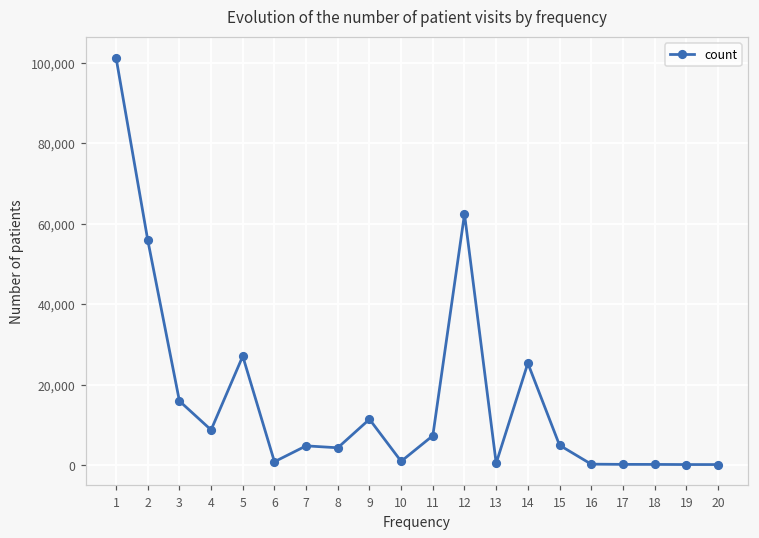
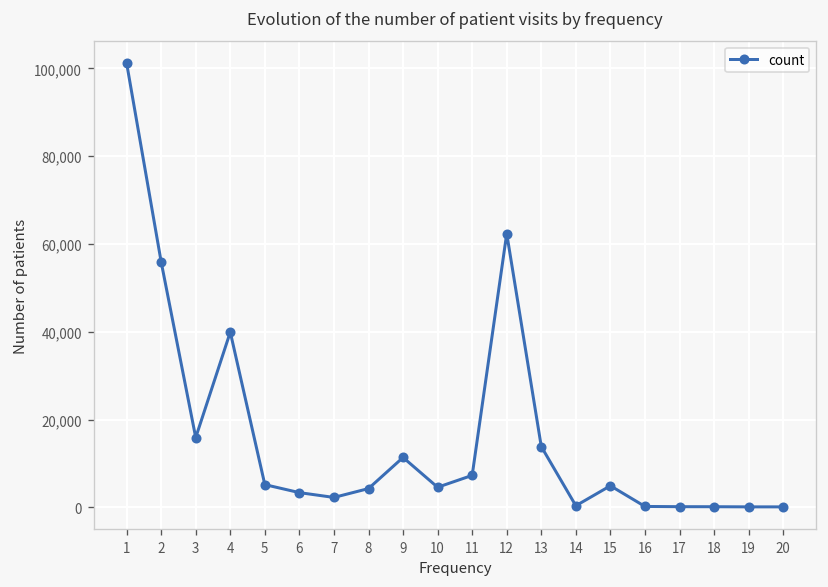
4: 9,000 -> 40,000
5: 27,000 -> 5,000
6: 1,000 -> 3,000
7: 5,000 -> 2,000
10: 1,000 -> 5,000
13: 0 -> 14,000
14: 25,000 -> 0
